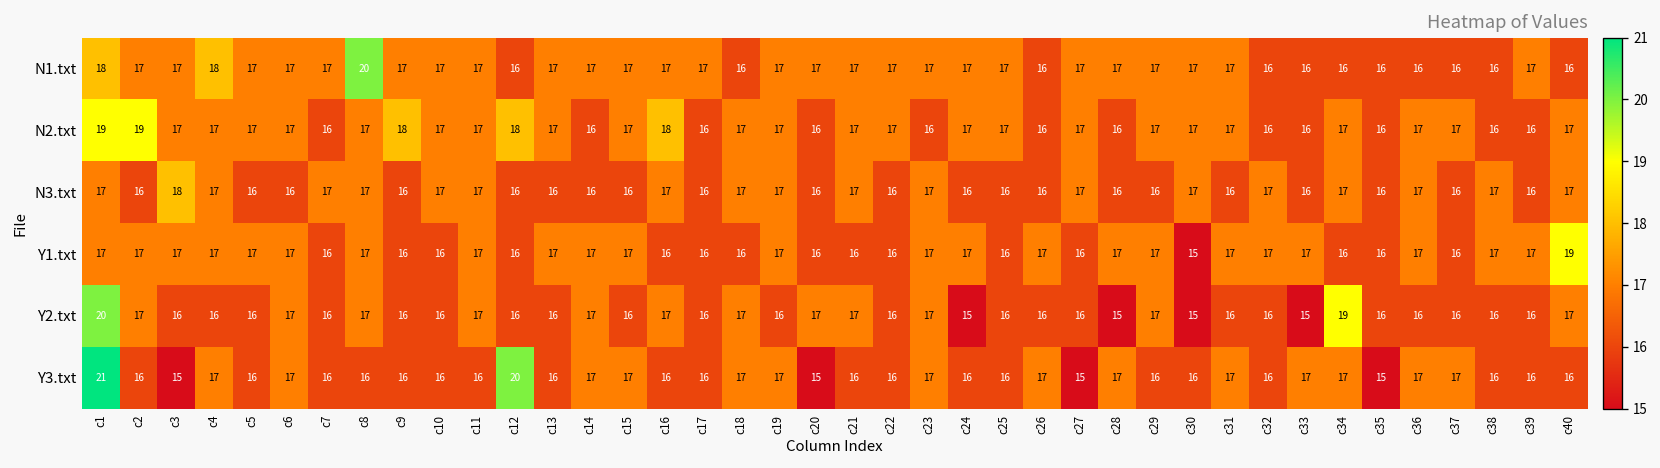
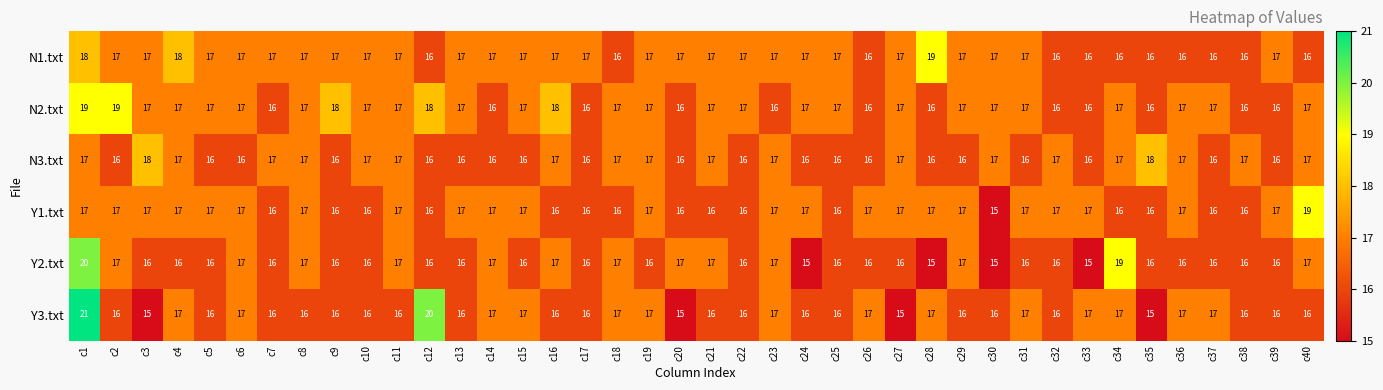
N1.txt, c8: 20 -> 17
N1.txt, c28: 17 -> 19
N3.txt, c35: 16 -> 18
Y1.txt, c27: 16 -> 17
Y1.txt, c38: 17 -> 16
